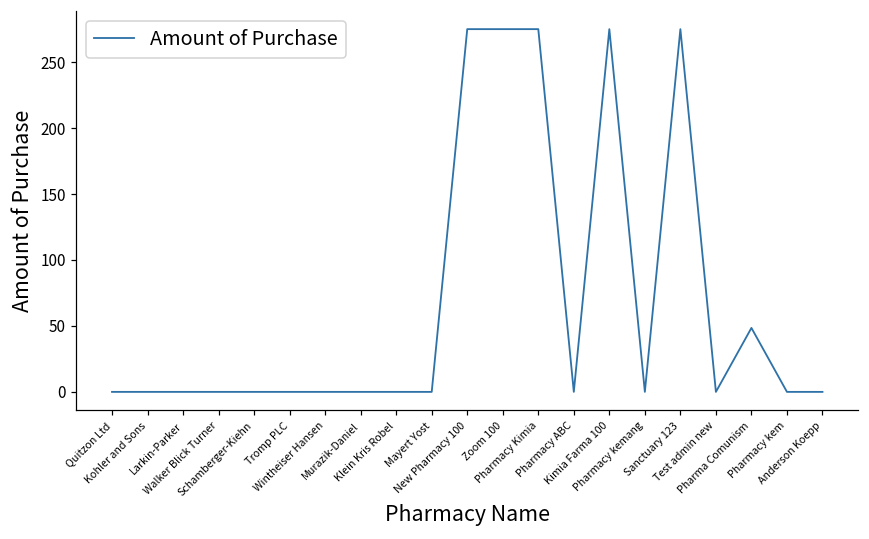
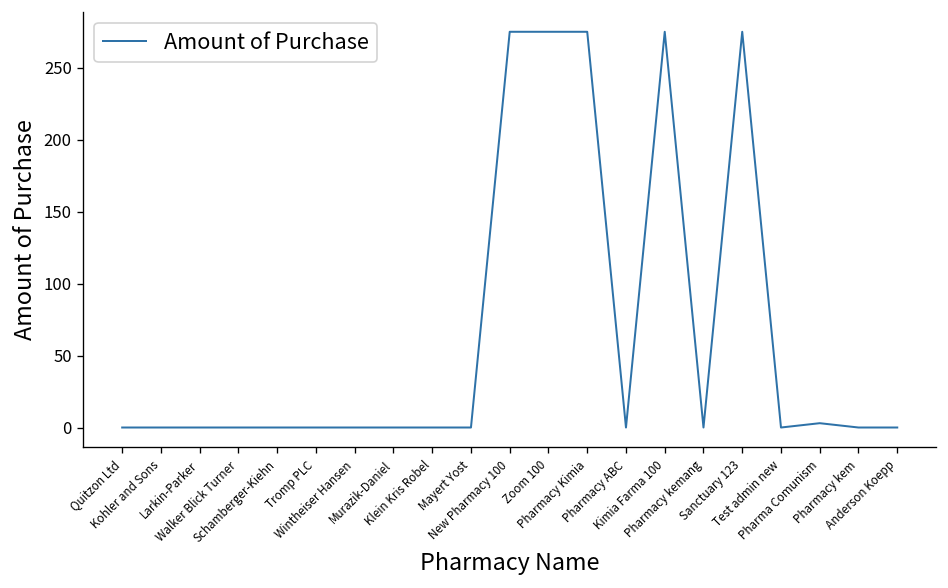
Pharma Comunism: 49 -> 3
